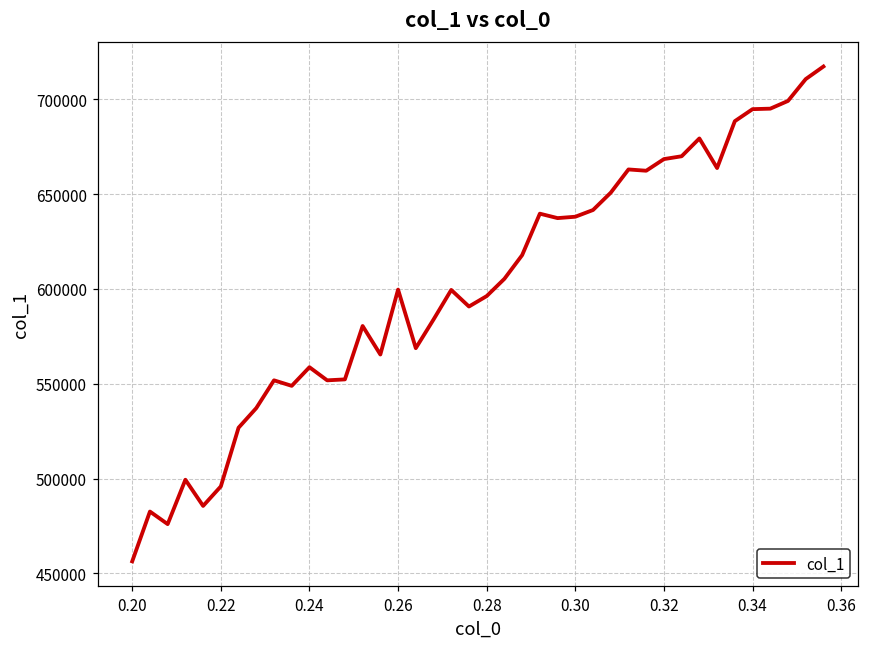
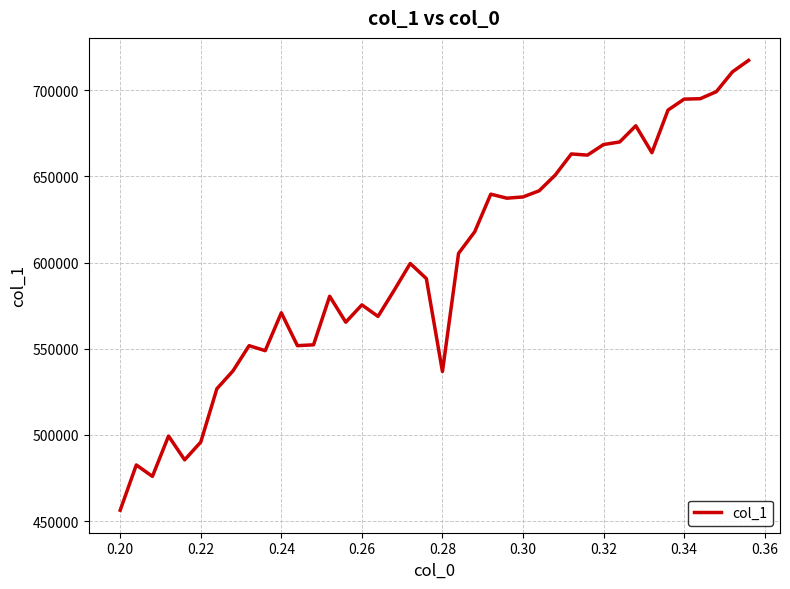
0.24: 559000 -> 571000
0.26: 600000 -> 575000
0.28: 596000 -> 537000
